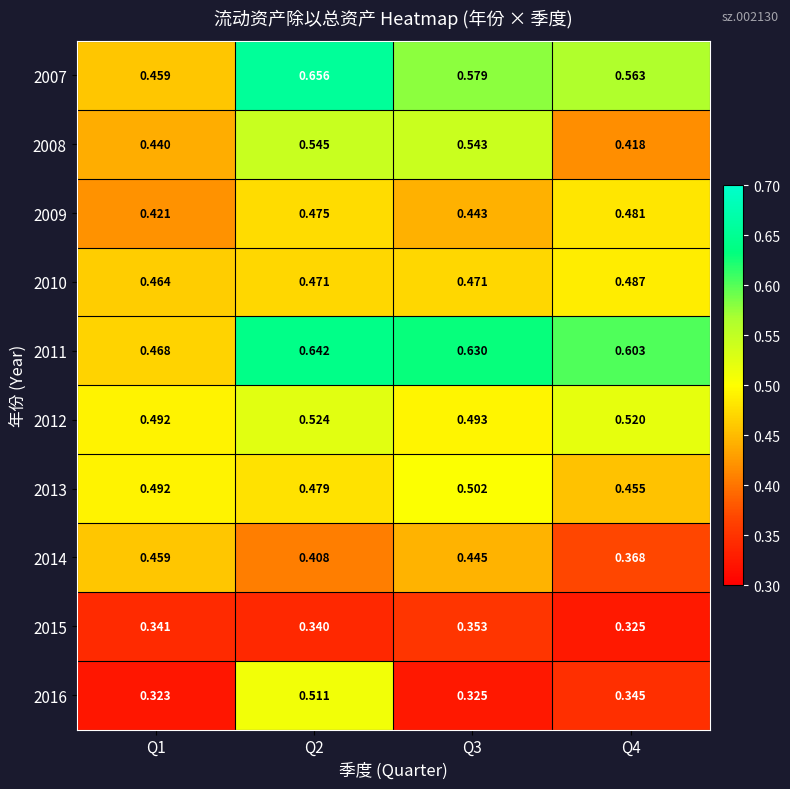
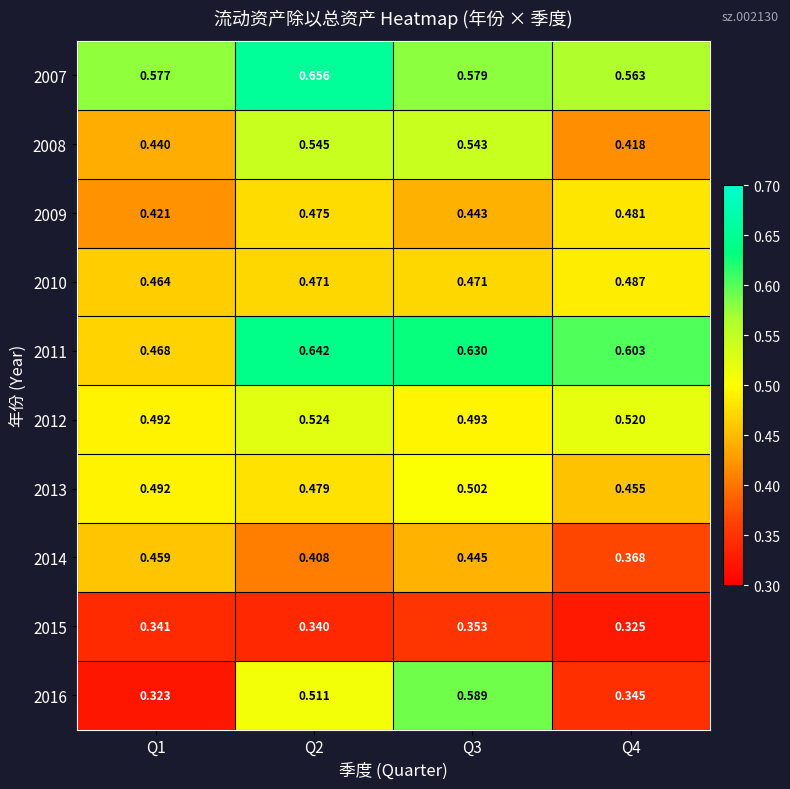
2007, Q1: 0.459 -> 0.577
2016, Q3: 0.325 -> 0.589
